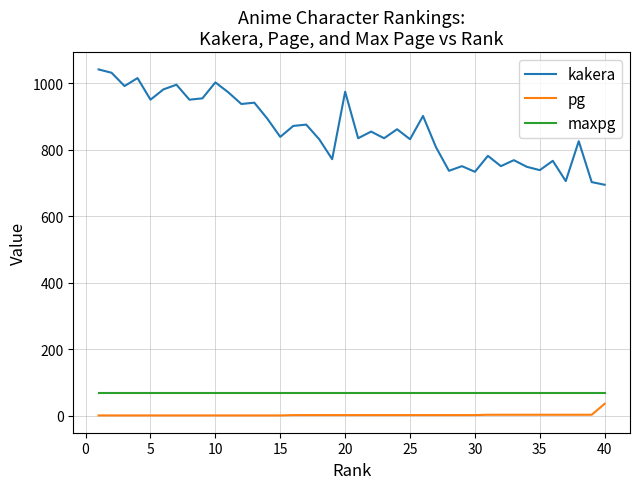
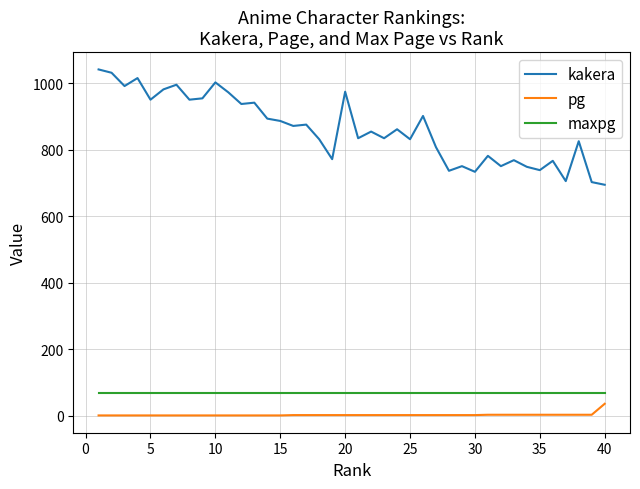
kakera, 15: 840 -> 890
